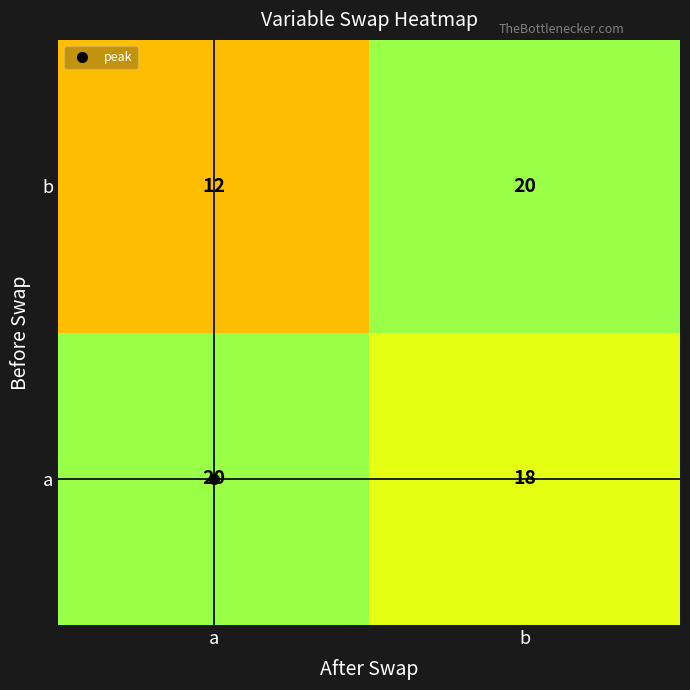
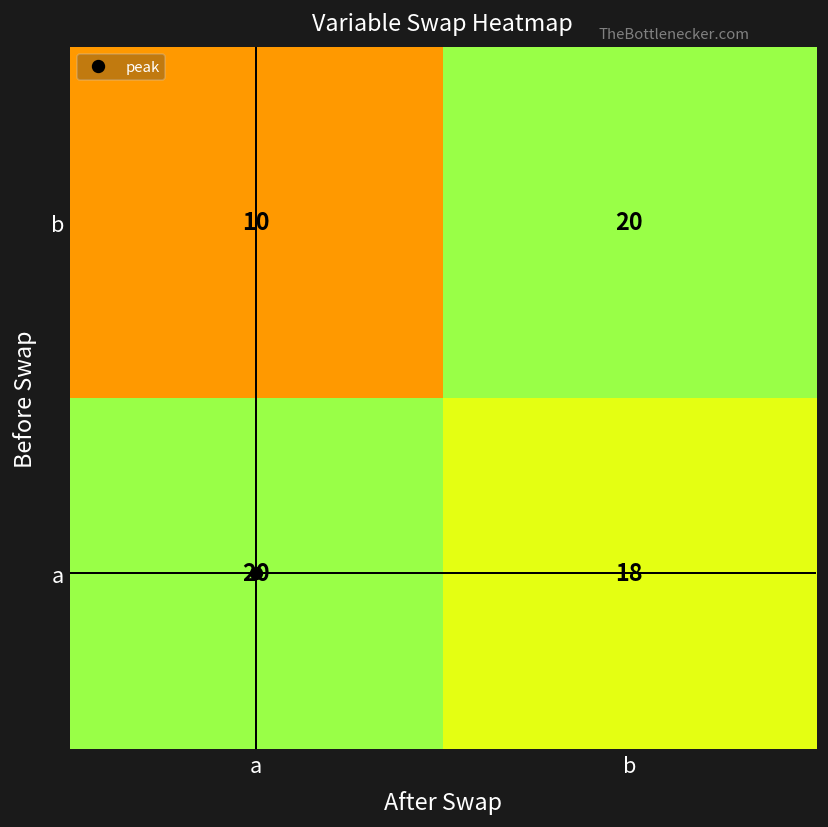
b, a: 12 -> 10
